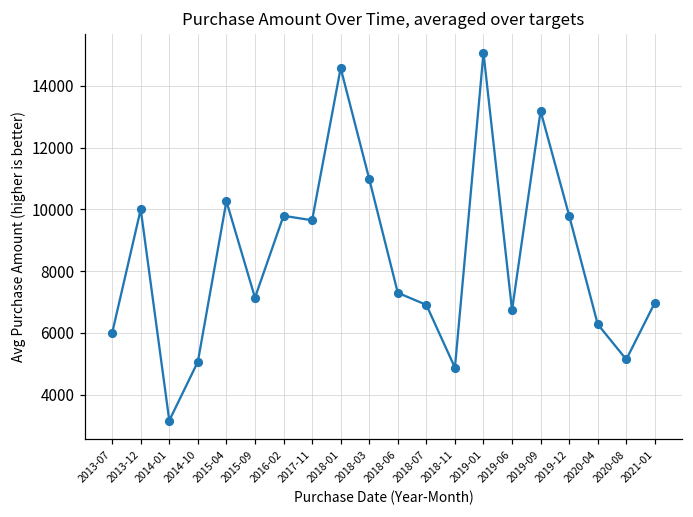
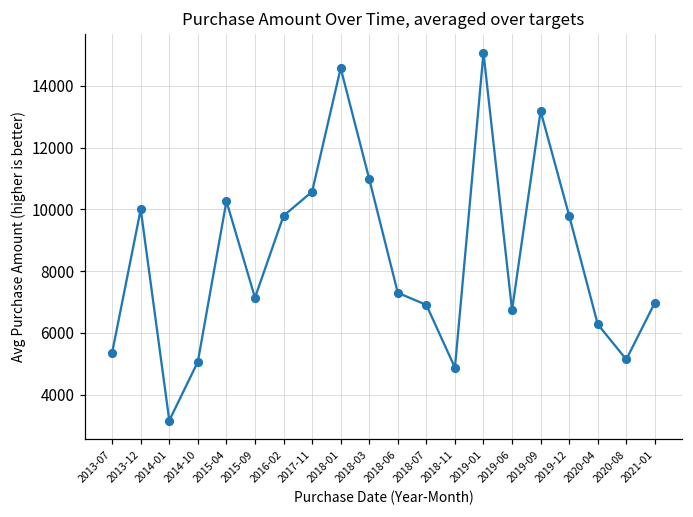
2013-07: 6000 -> 5400
2017-11: 9600 -> 10600
